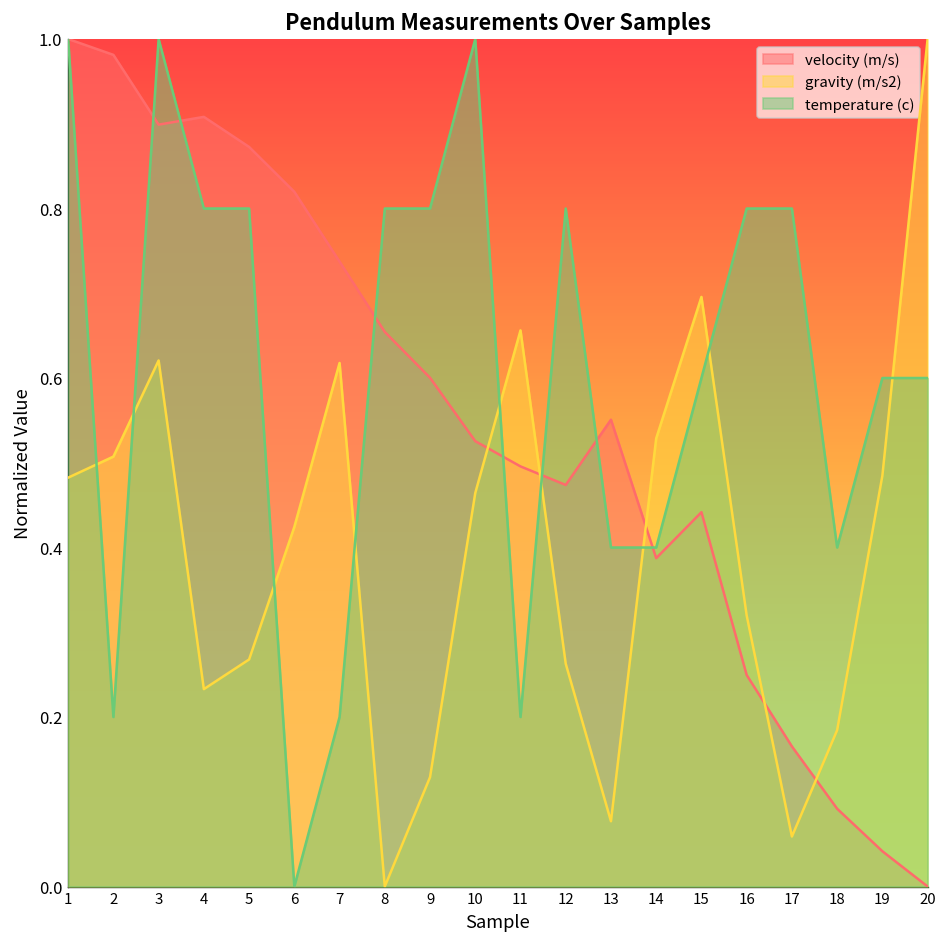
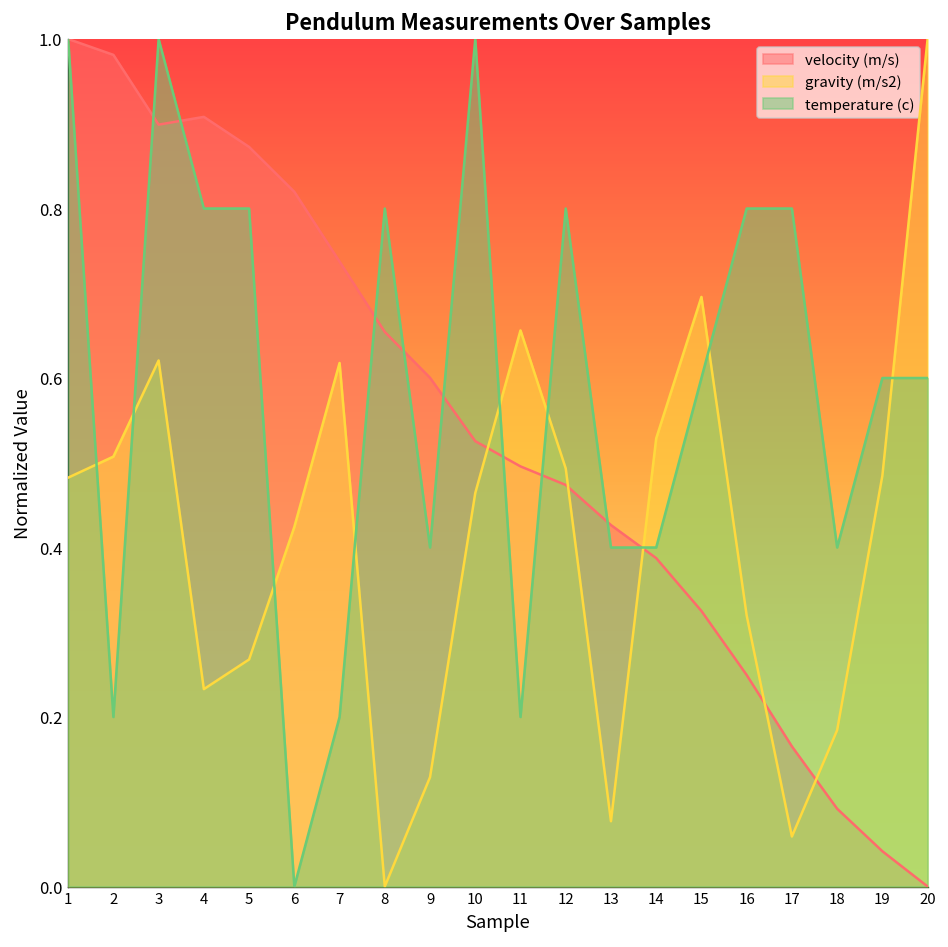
temperature (c), 9: 0.80 -> 0.40
gravity (m/s2), 12: 0.26 -> 0.49
velocity (m/s), 13: 0.55 -> 0.43
velocity (m/s), 15: 0.44 -> 0.33
